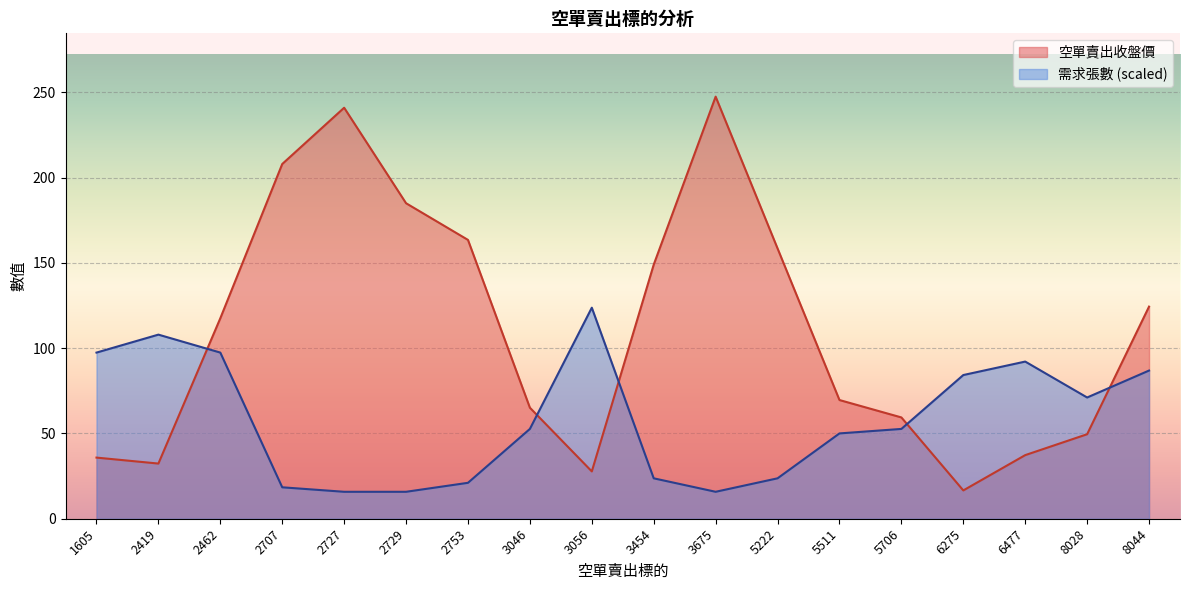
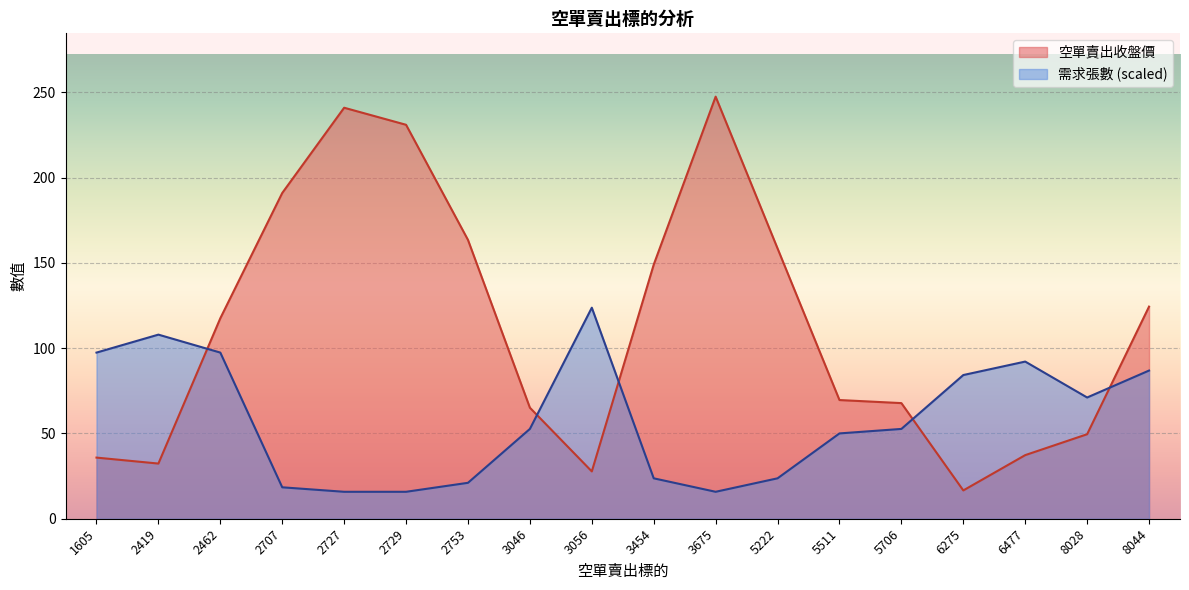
空單賣出收盤價, 2707: 208 -> 191
空單賣出收盤價, 2729: 185 -> 231
空單賣出收盤價, 5706: 59 -> 68
